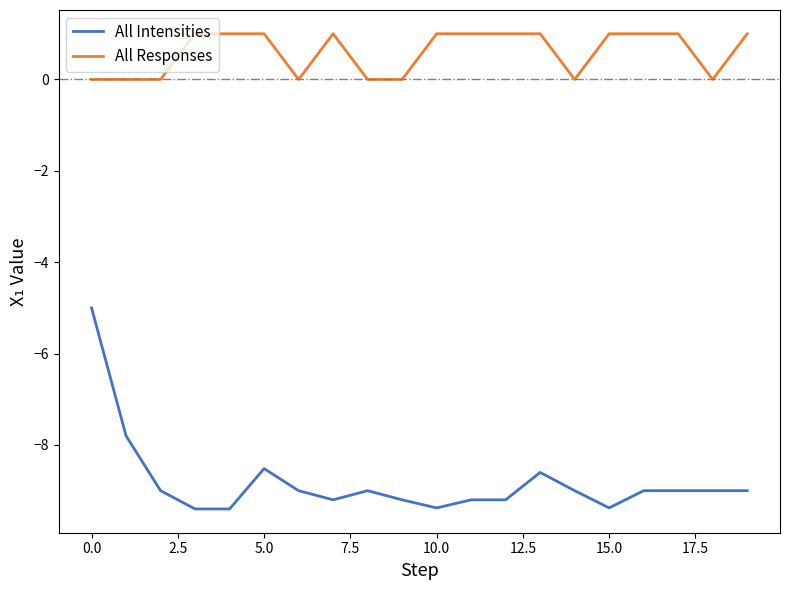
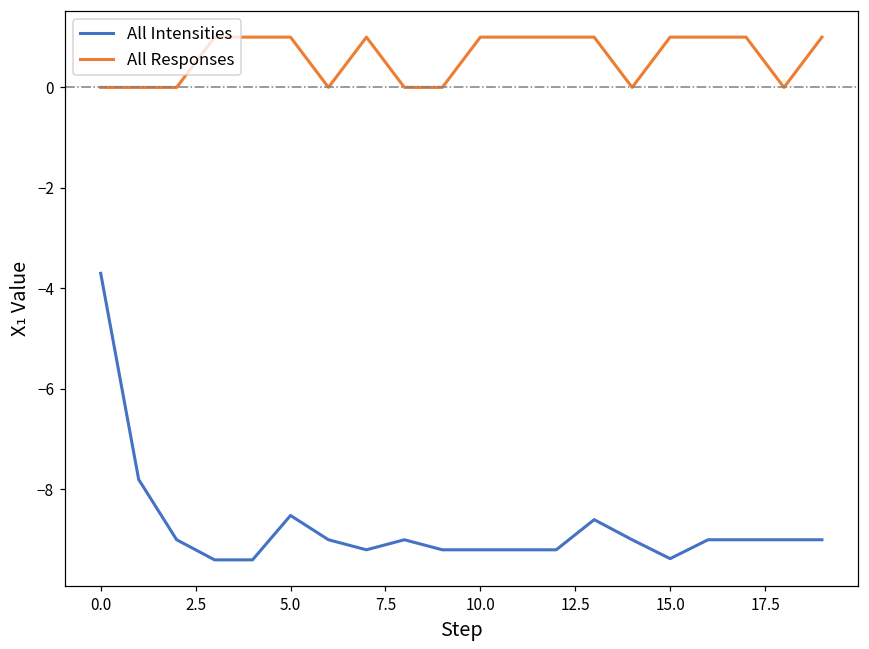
All Intensities, 0.0: -5.0 -> -3.7
All Intensities, 10.0: -9.4 -> -9.2
